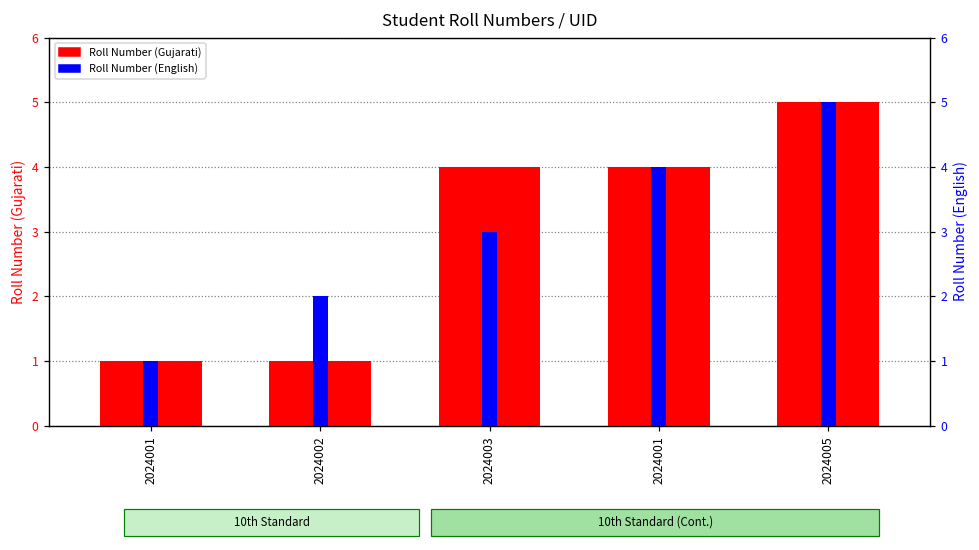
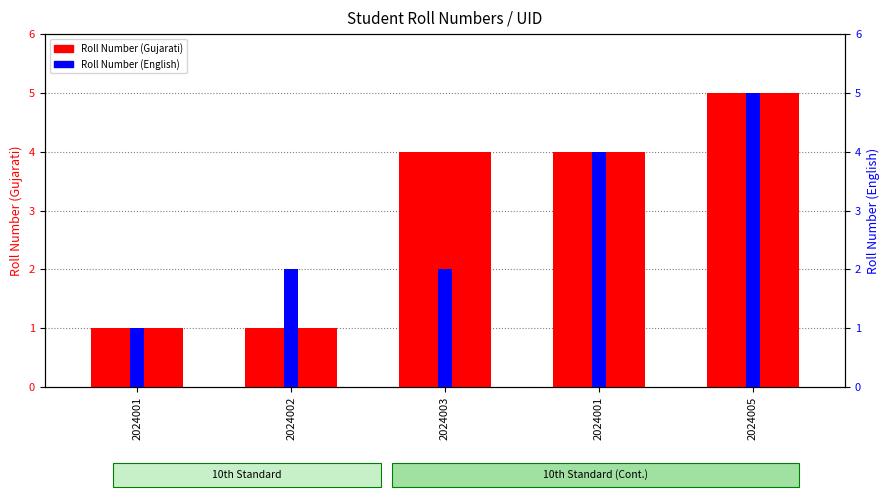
Roll Number (English), 2024003: 3 -> 2
